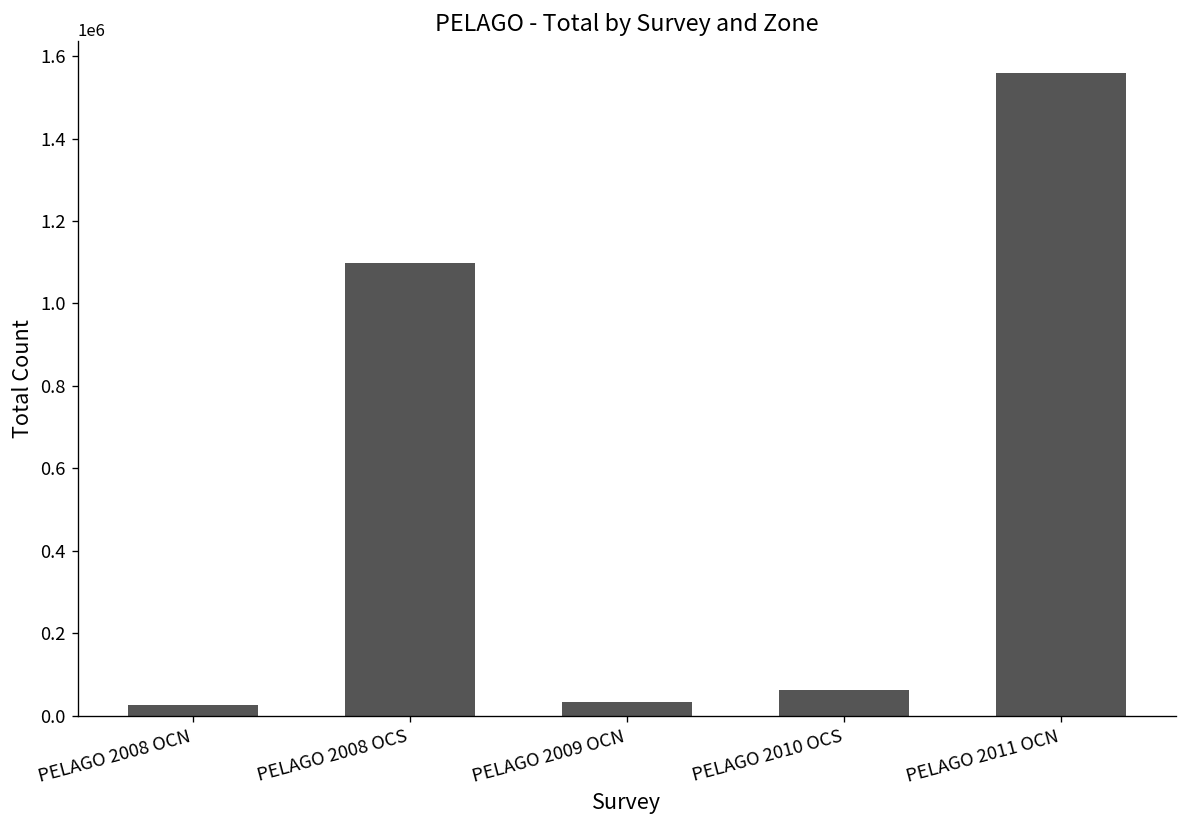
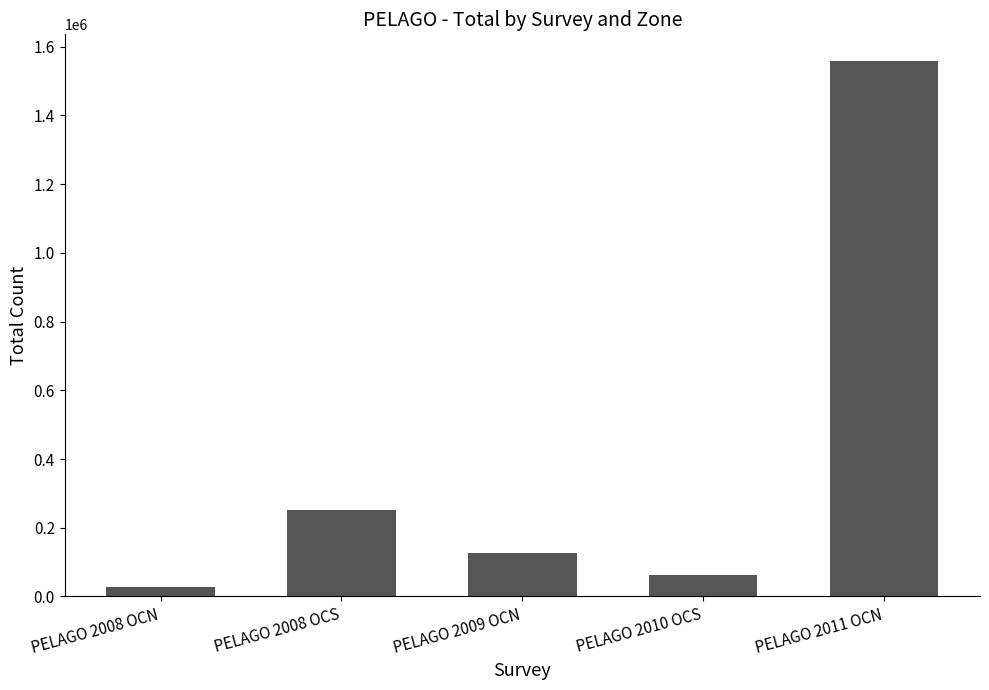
PELAGO 2008 OCS: 1100000 -> 250000
PELAGO 2009 OCN: 30000 -> 130000
